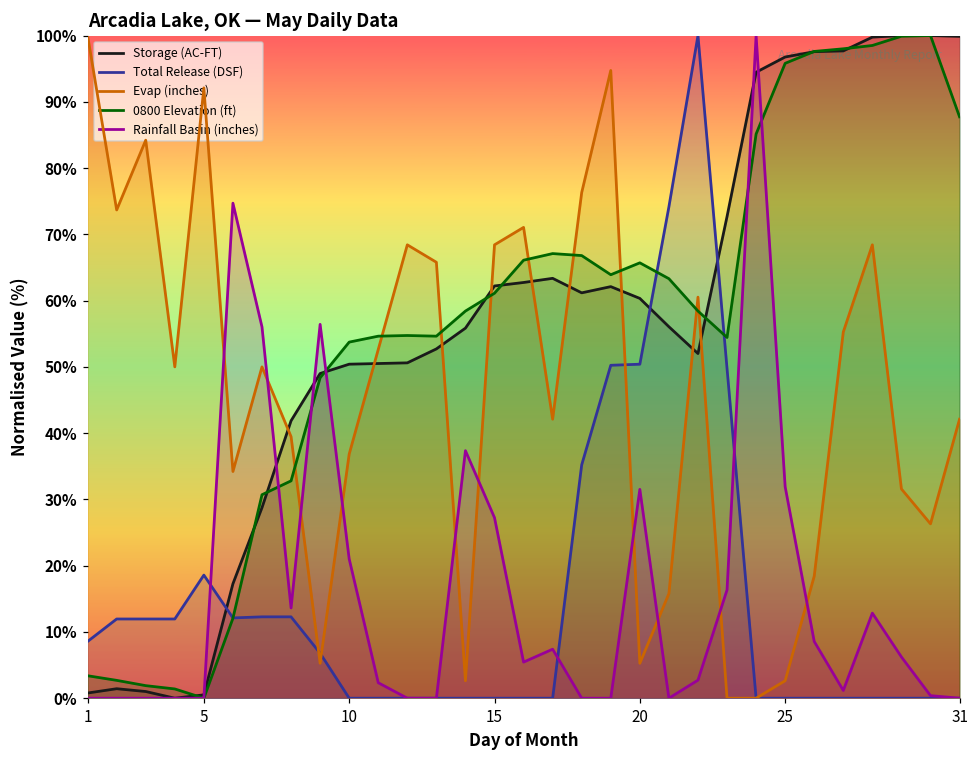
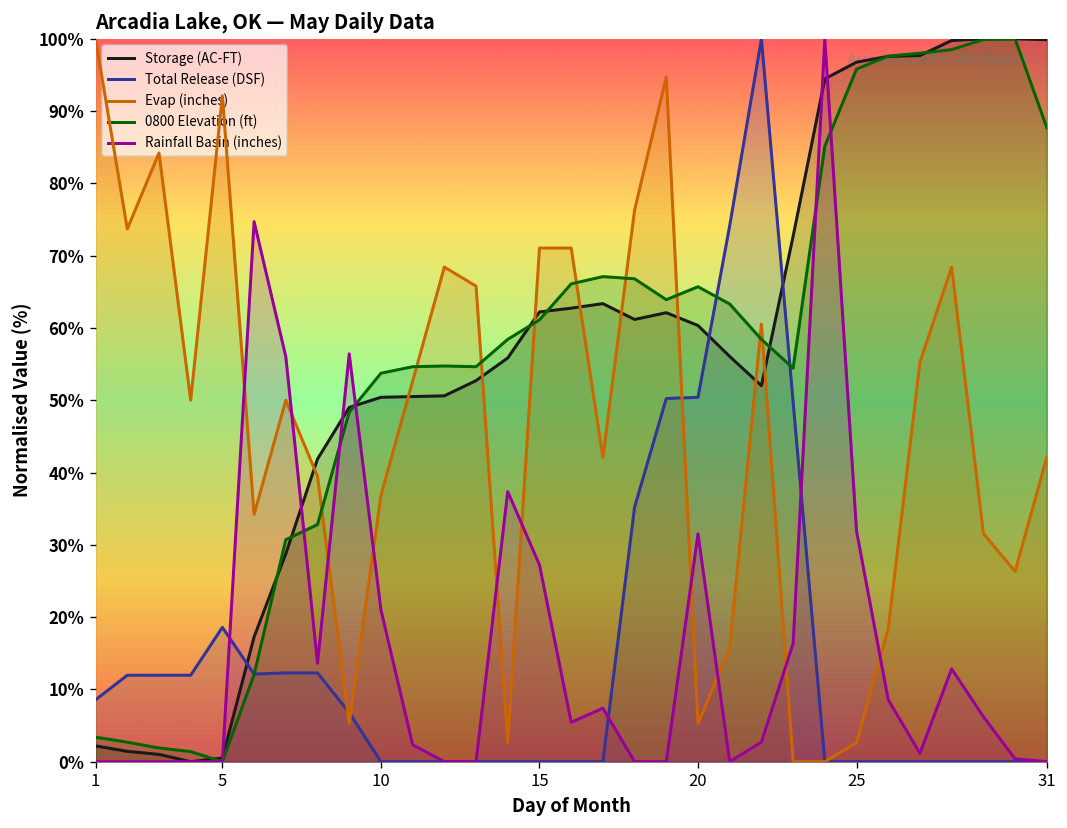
Storage (AC-FT), 1: 1% -> 2%
Evap (inches), 15: 68% -> 71%
